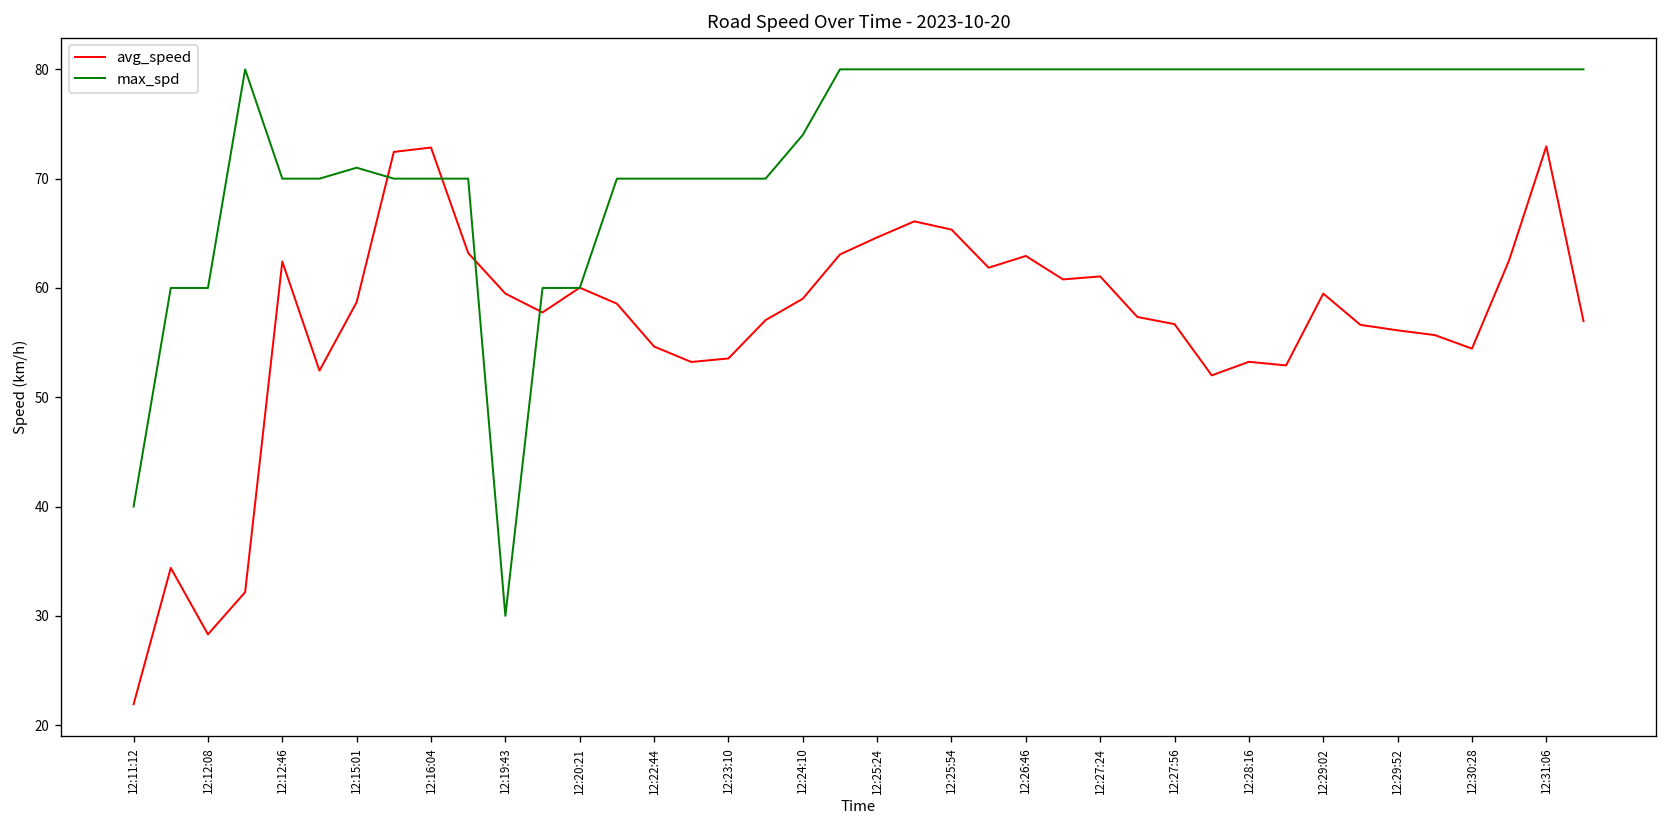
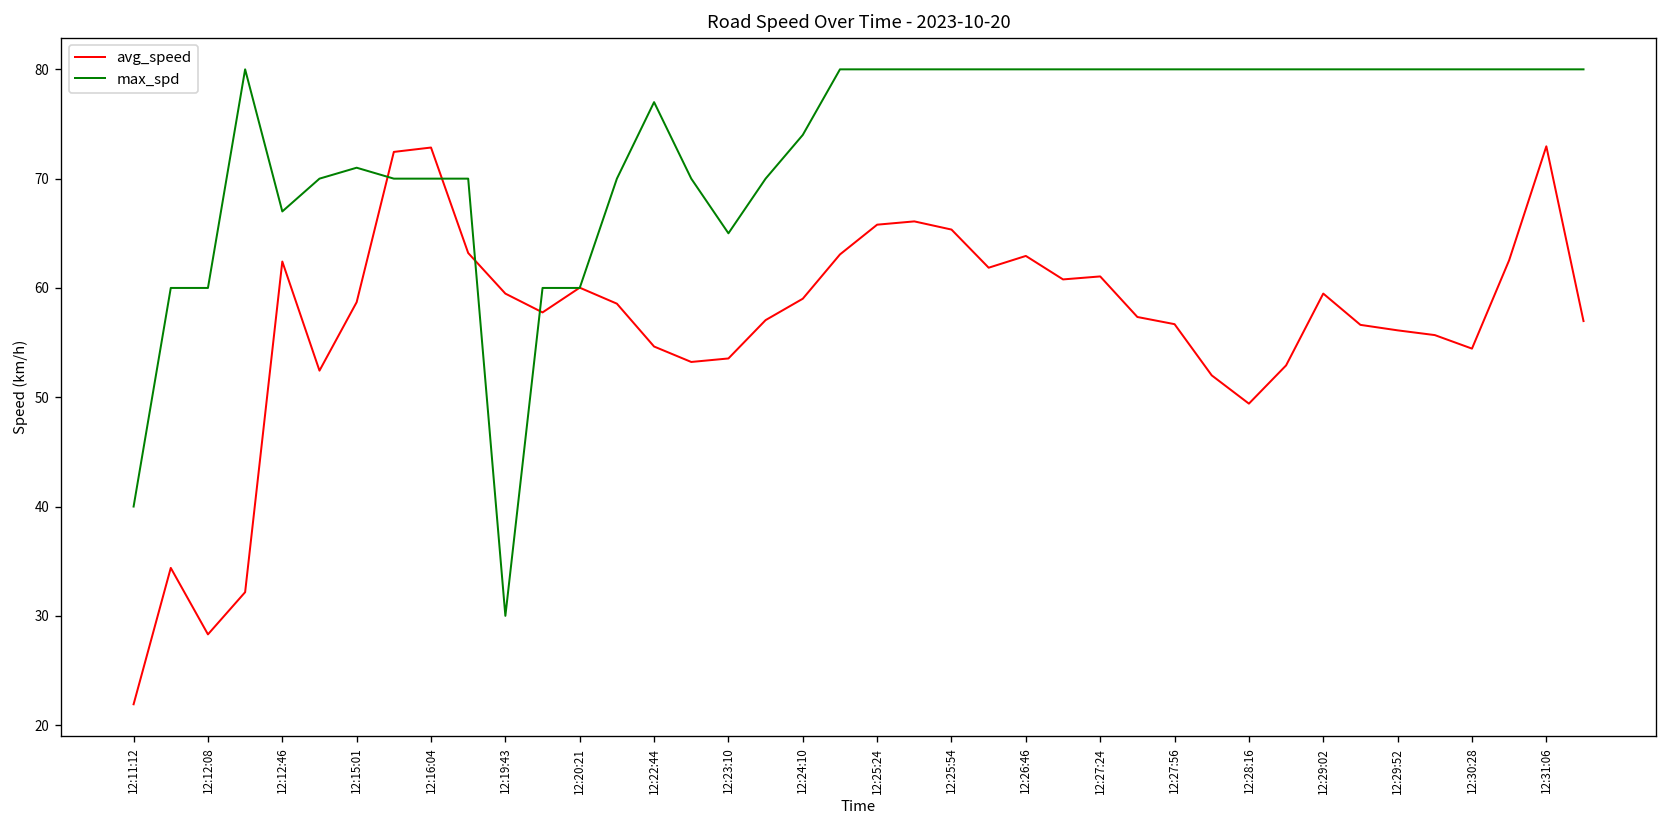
max_spd, 12:12:46: 70 -> 67
max_spd, 12:22:44: 70 -> 77
max_spd, 12:23:10: 70 -> 65
avg_speed, 12:25:24: 65 -> 66
avg_speed, 12:28:16: 53 -> 49
